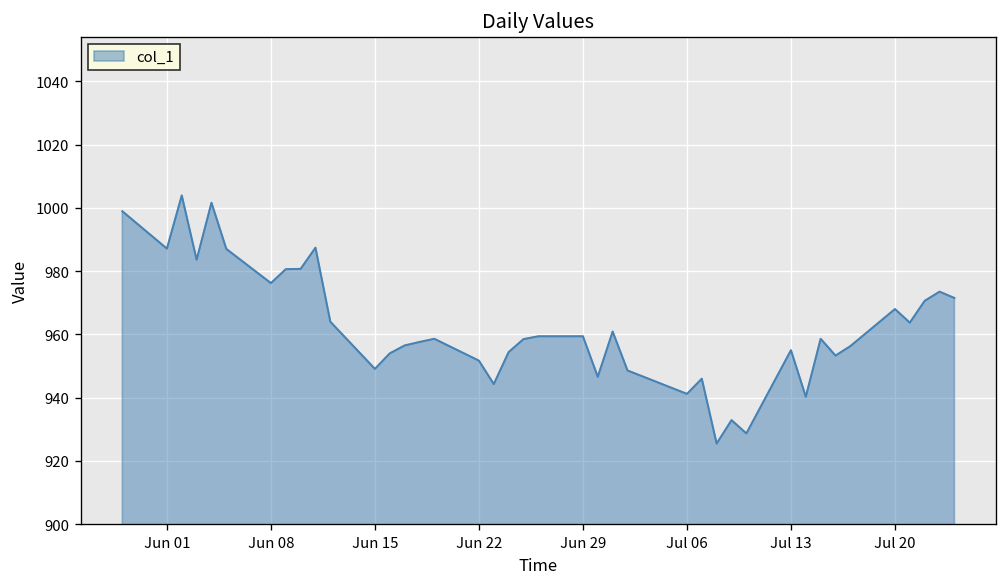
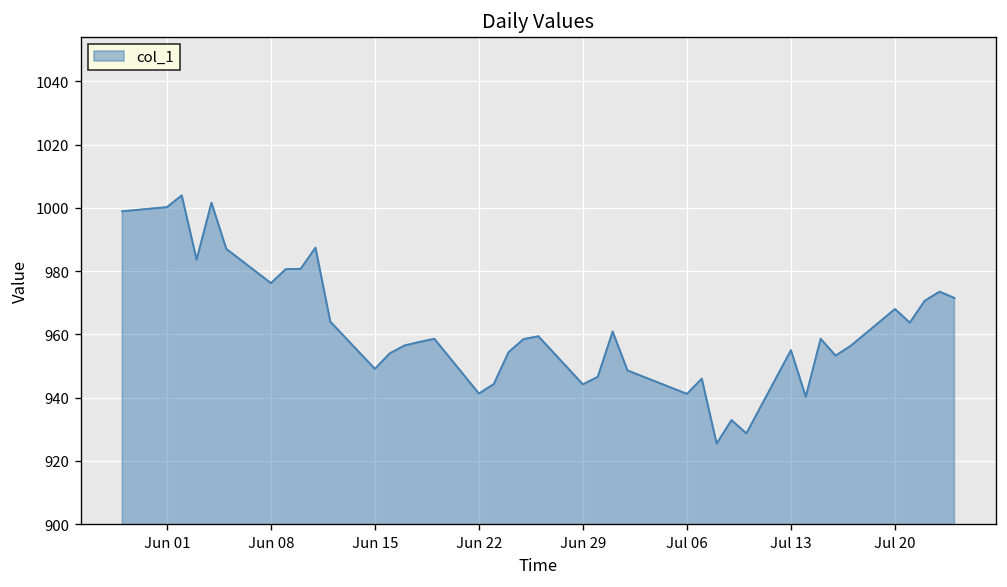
Jun 01: 987 -> 1000
Jun 22: 952 -> 941
Jun 29: 959 -> 944
